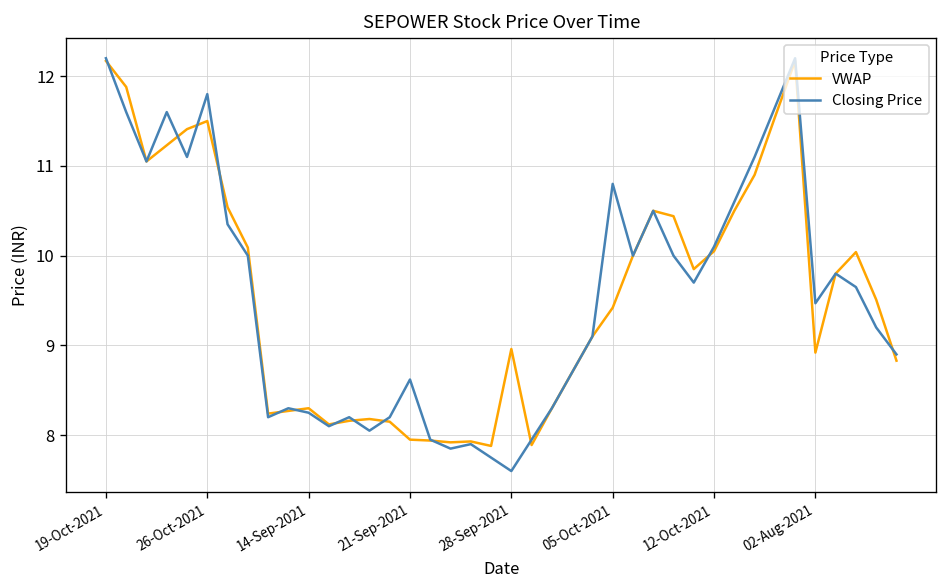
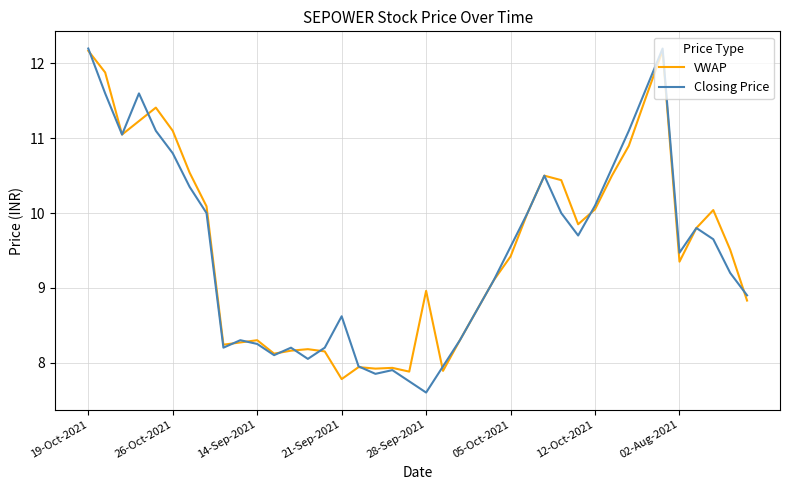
VWAP, 26-Oct-2021: 11.5 -> 11.1
Closing Price, 26-Oct-2021: 11.8 -> 10.8
VWAP, 21-Sep-2021: 8.0 -> 7.8
Closing Price, 05-Oct-2021: 10.8 -> 9.6
VWAP, 02-Aug-2021: 8.9 -> 9.4
